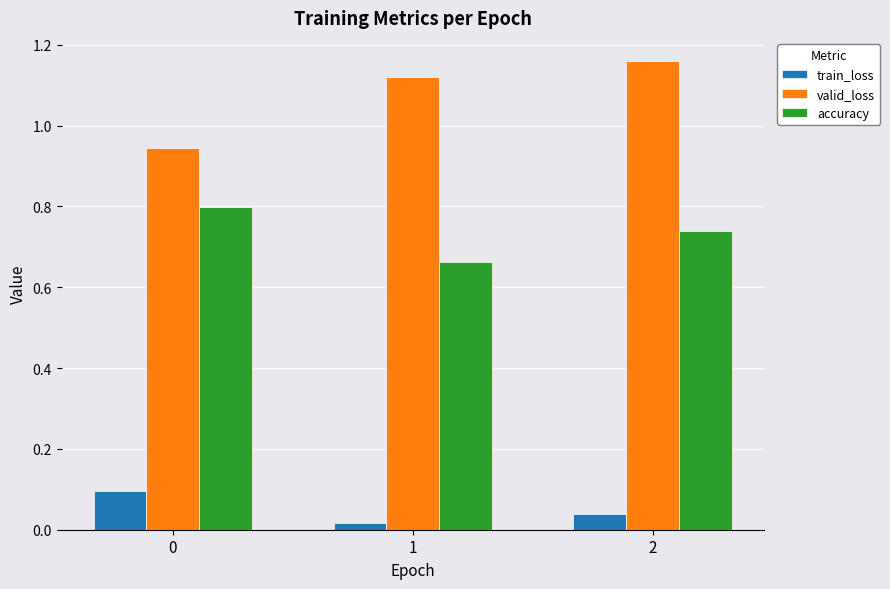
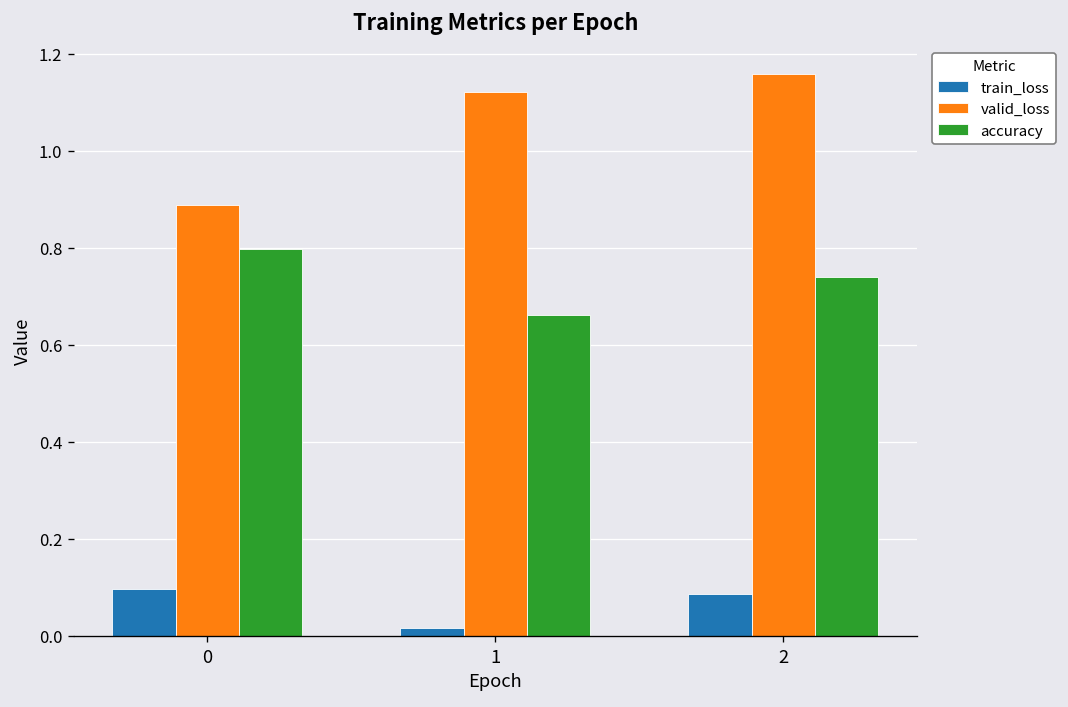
valid_loss, 0: 0.95 -> 0.89
train_loss, 2: 0.04 -> 0.09
